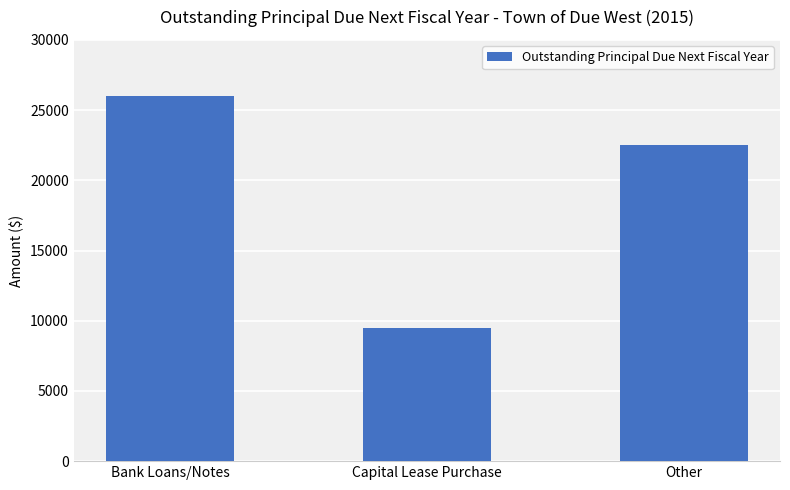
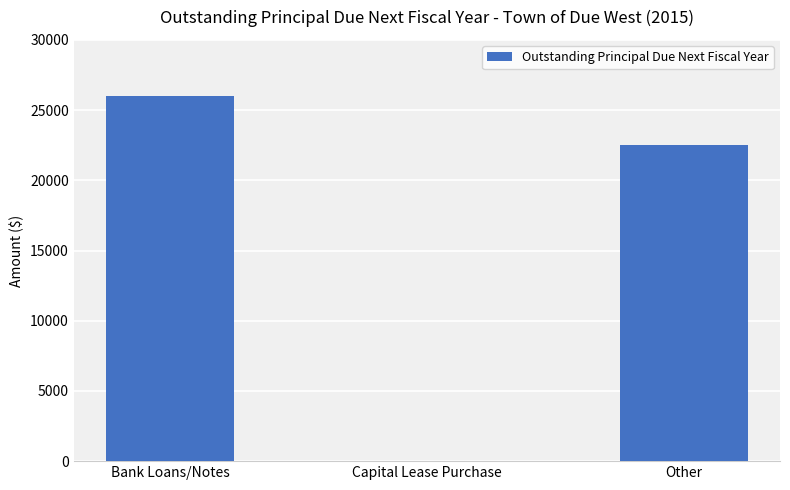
Capital Lease Purchase: 9500 -> 0
